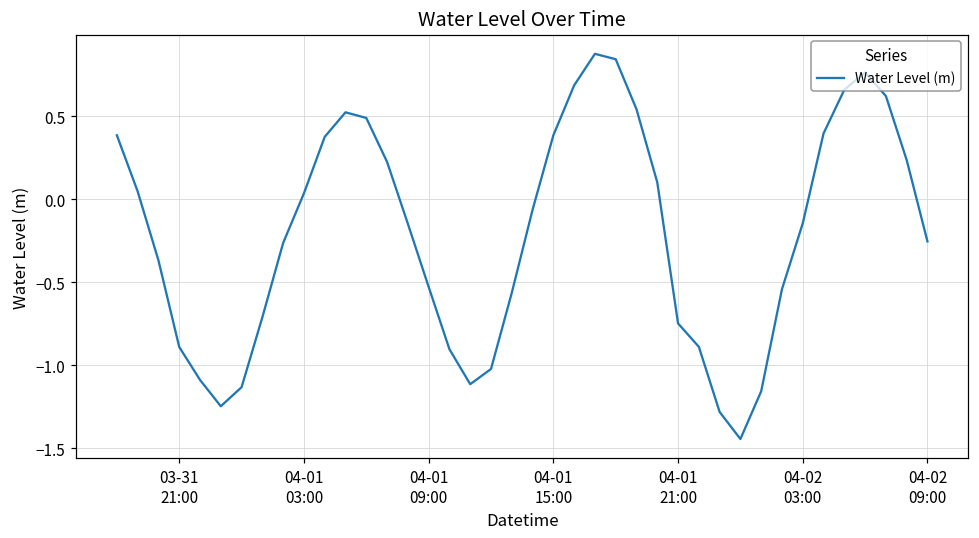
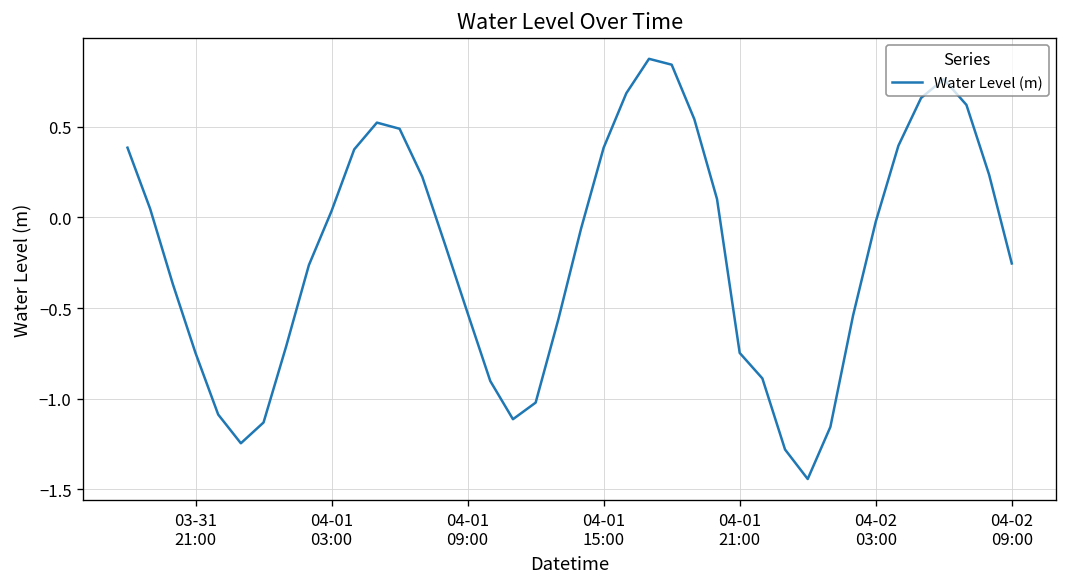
03-31 21:00: -0.89 -> -0.75
04-02 03:00: -0.14 -> -0.02
